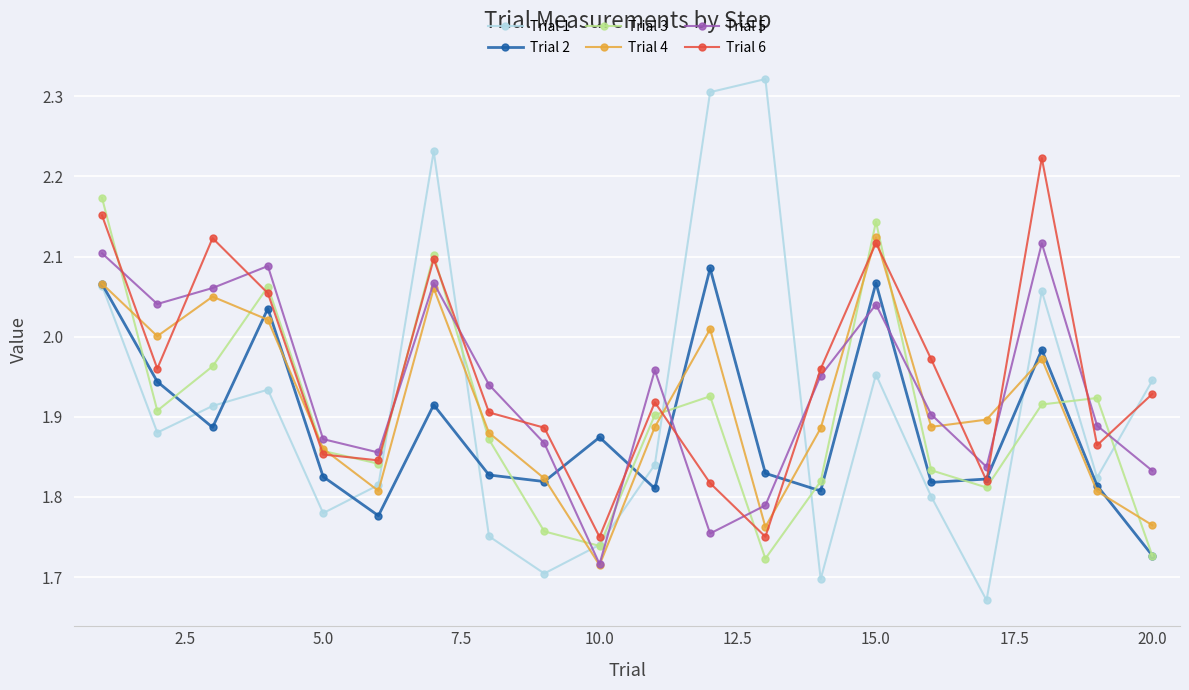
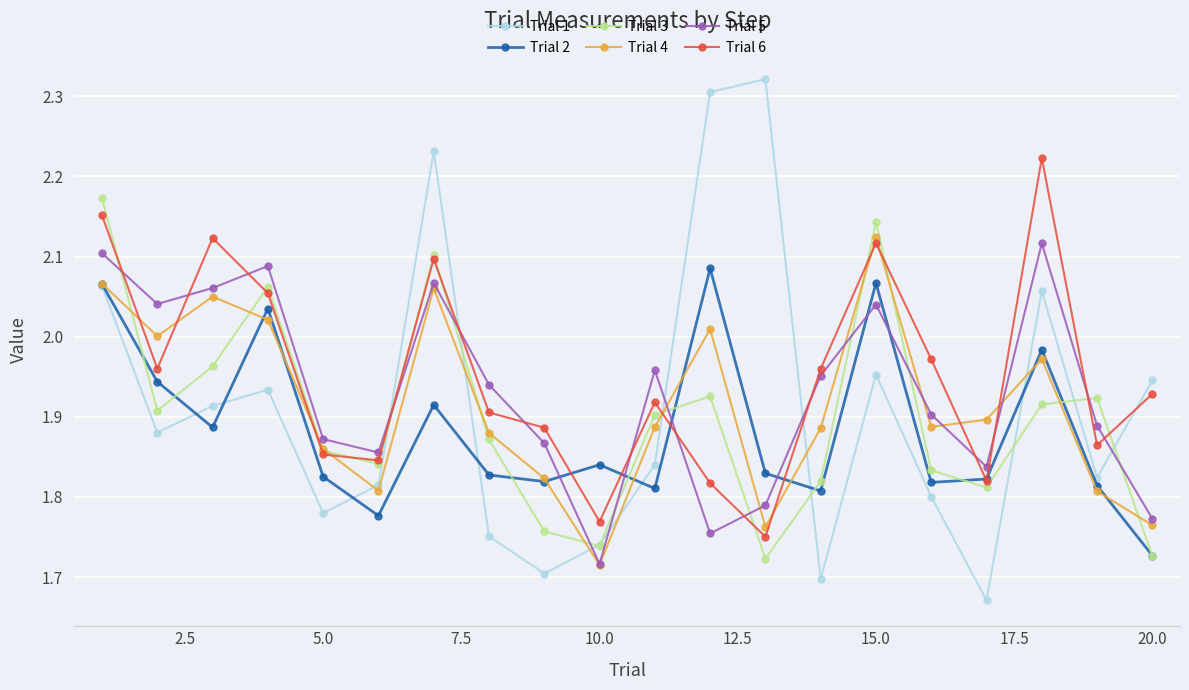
Trial 2, 10.0: 1.87 -> 1.84
Trial 6, 10.0: 1.75 -> 1.77
Trial 5, 20.0: 1.83 -> 1.77
